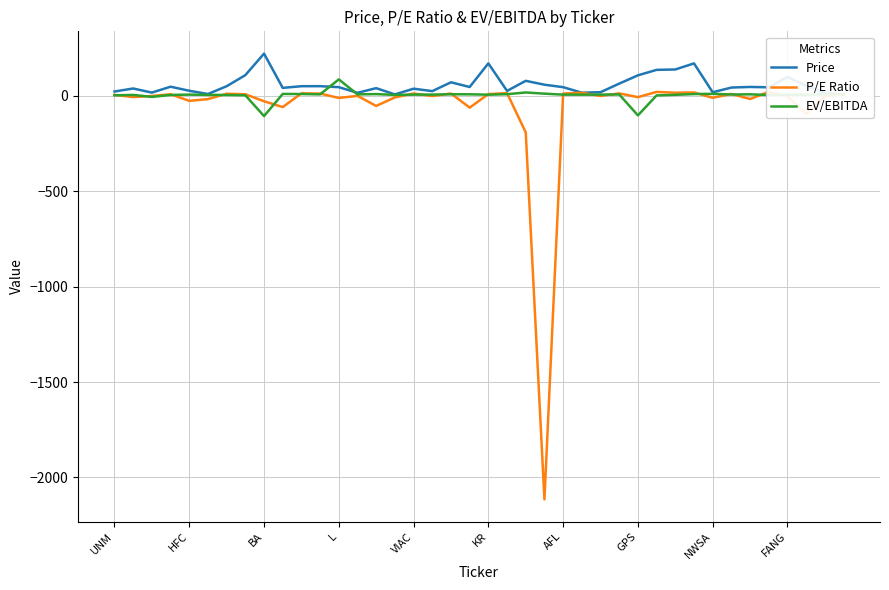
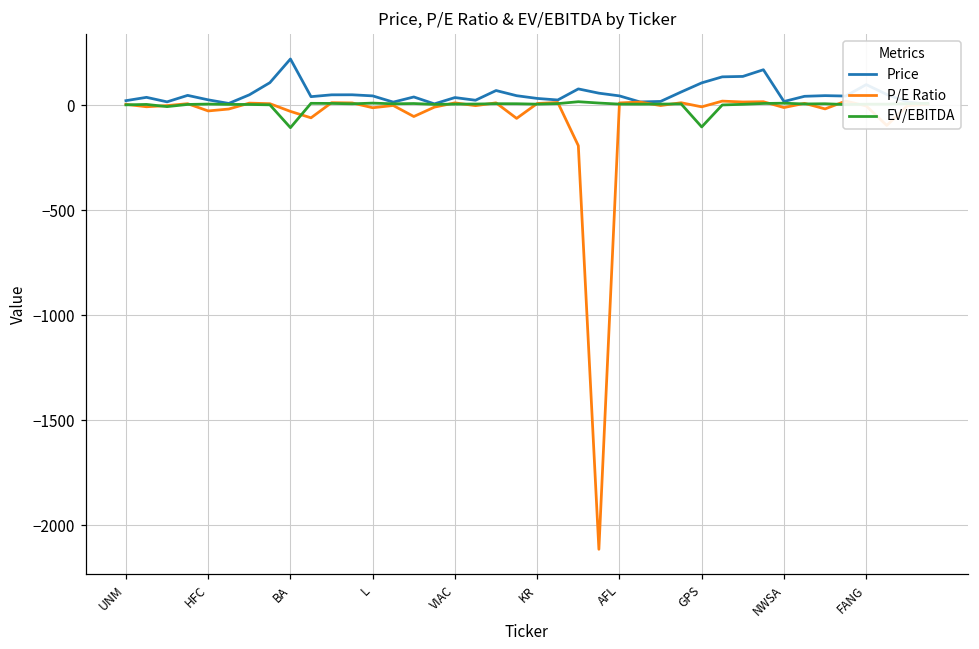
EV/EBITDA, L: 90 -> 10
Price, KR: 170 -> 30
